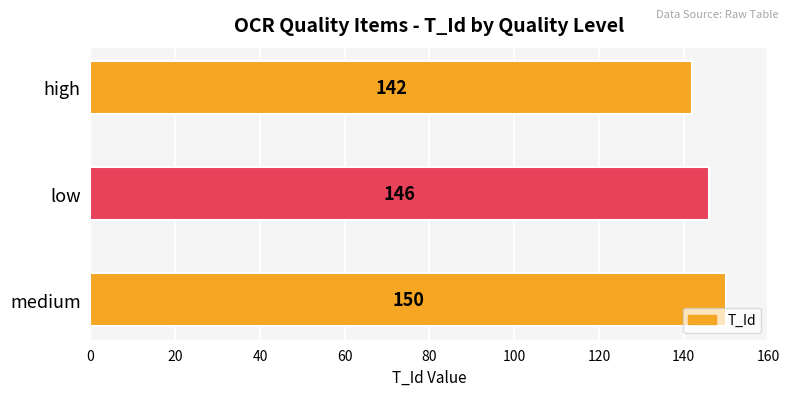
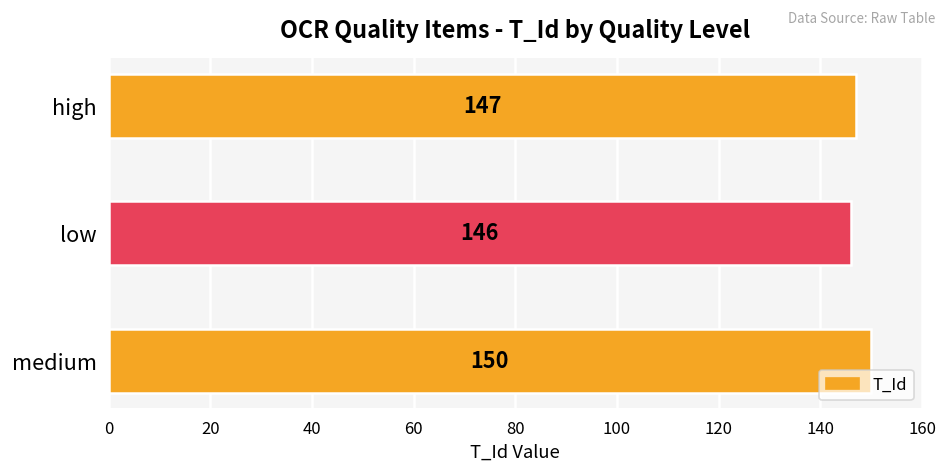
high: 142 -> 147
